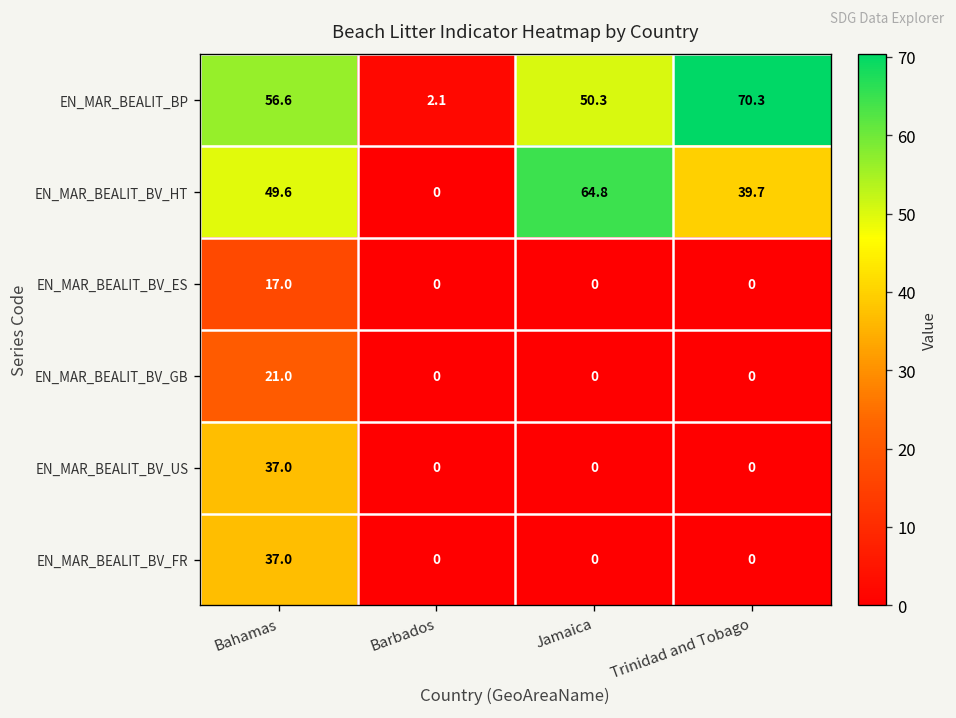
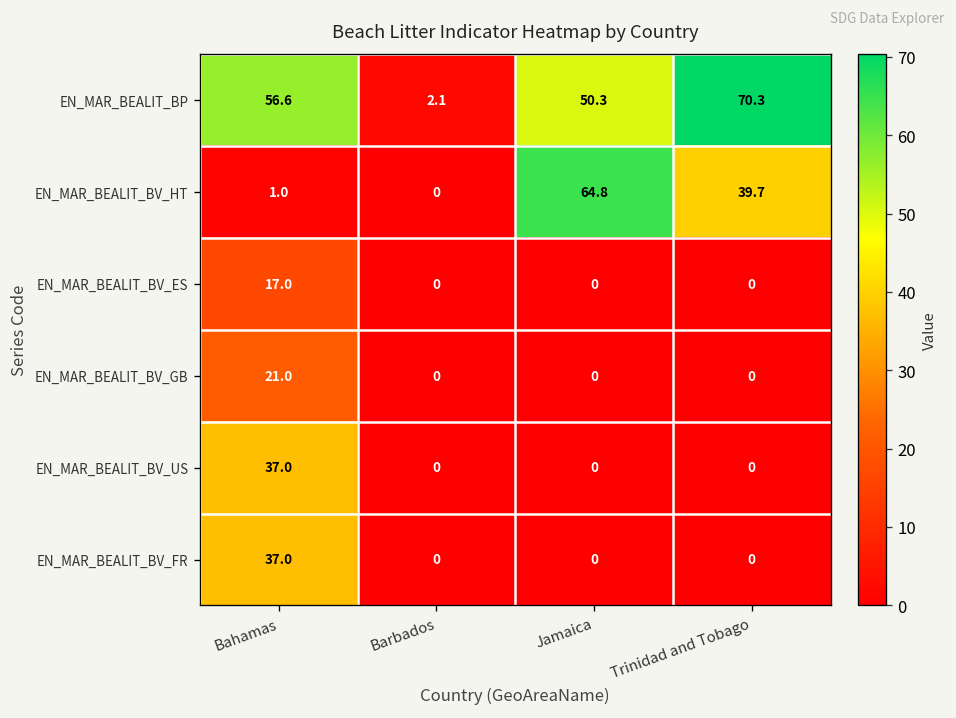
EN_MAR_BEALIT_BV_HT, Bahamas: 49.6 -> 1.0
